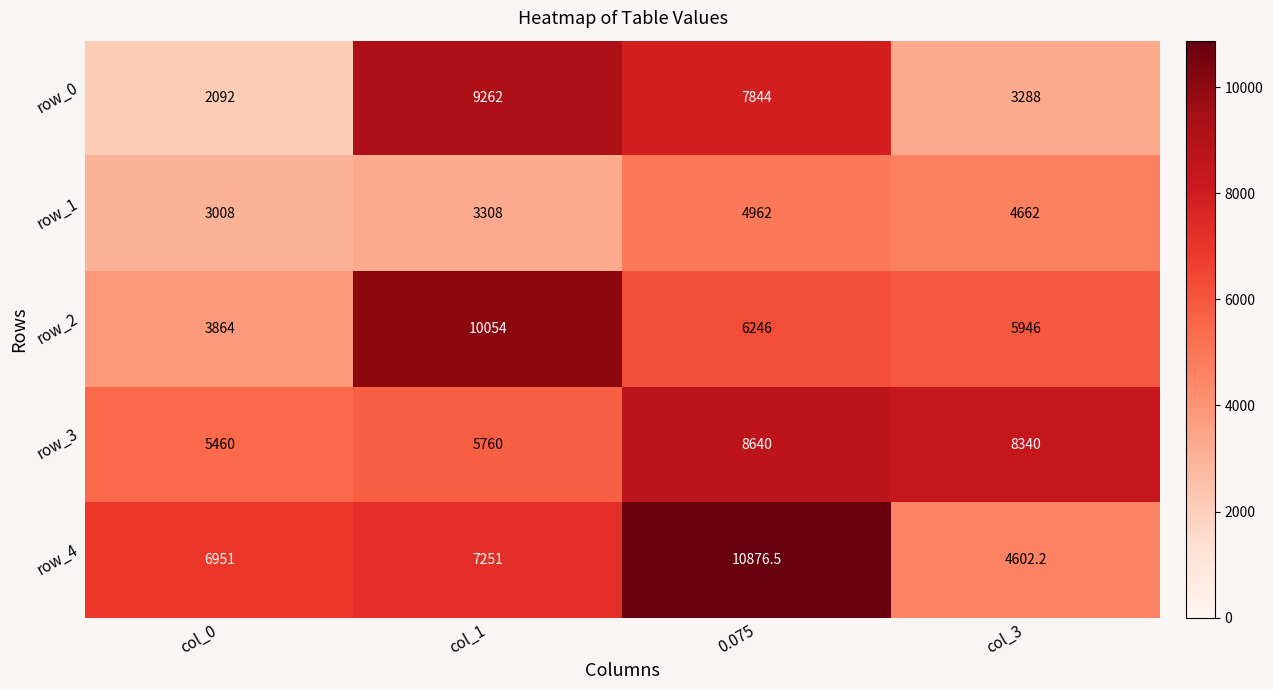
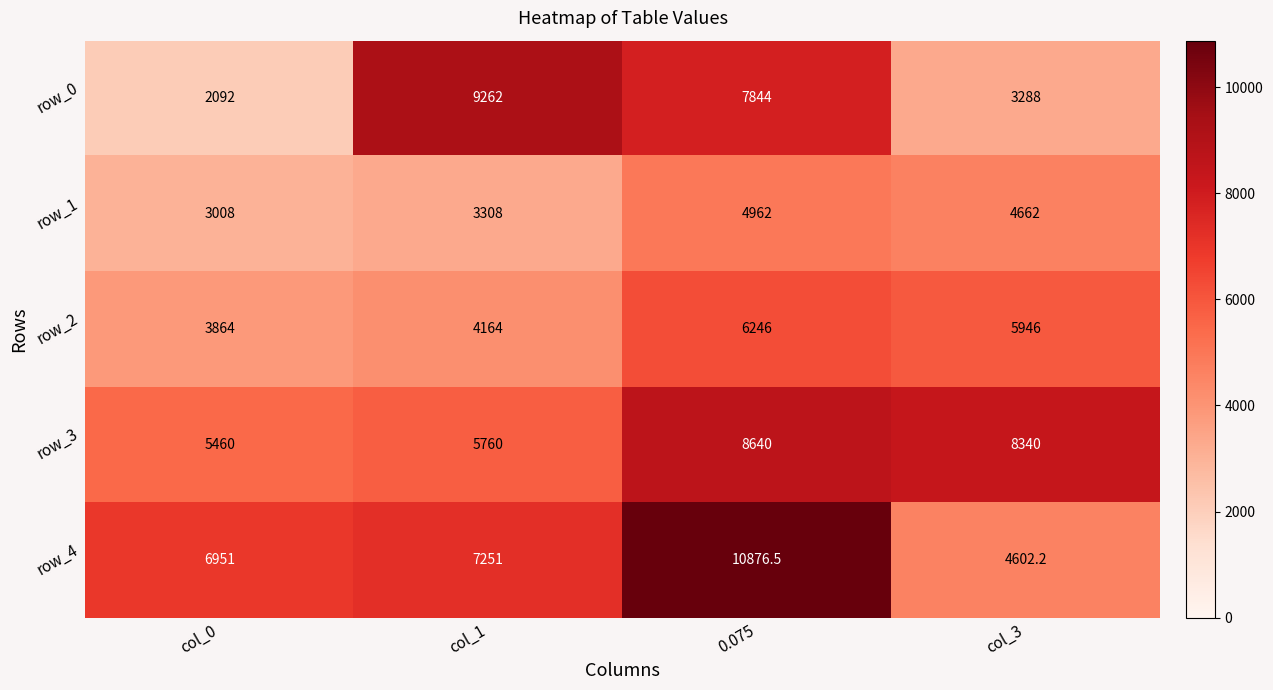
row_2, col_1: 10054 -> 4164
